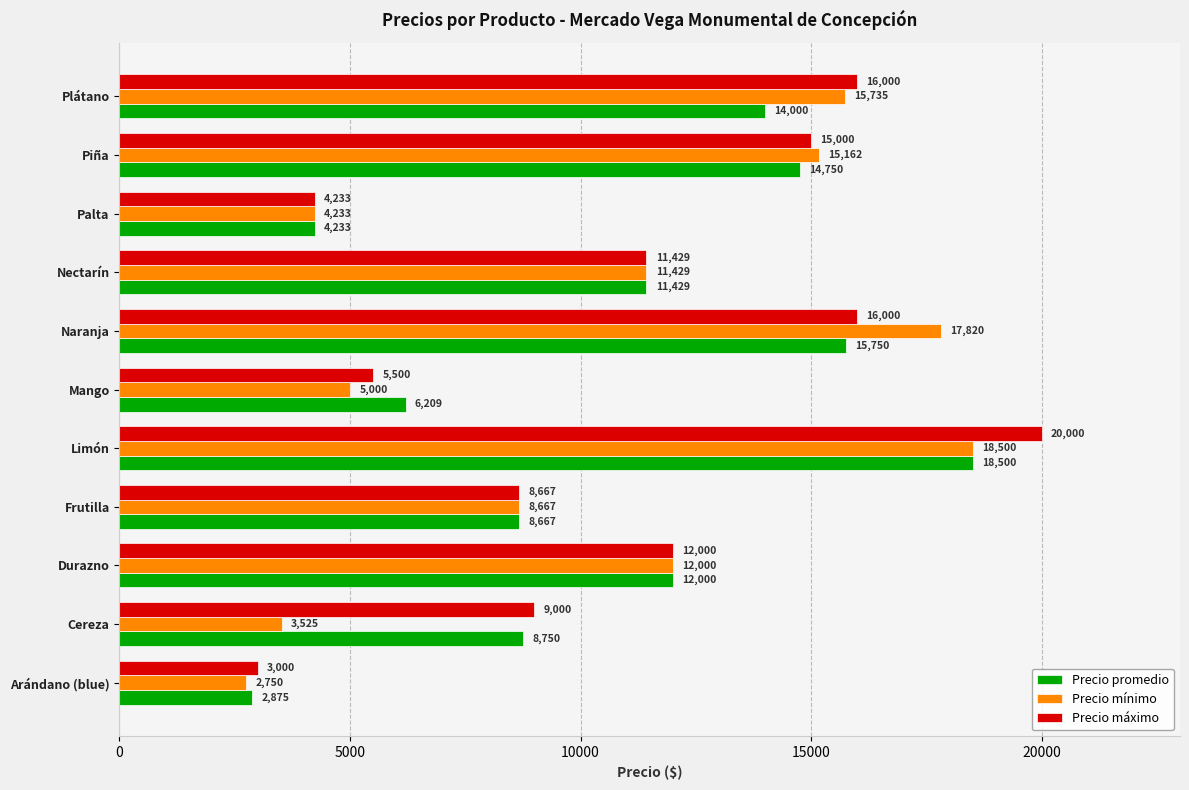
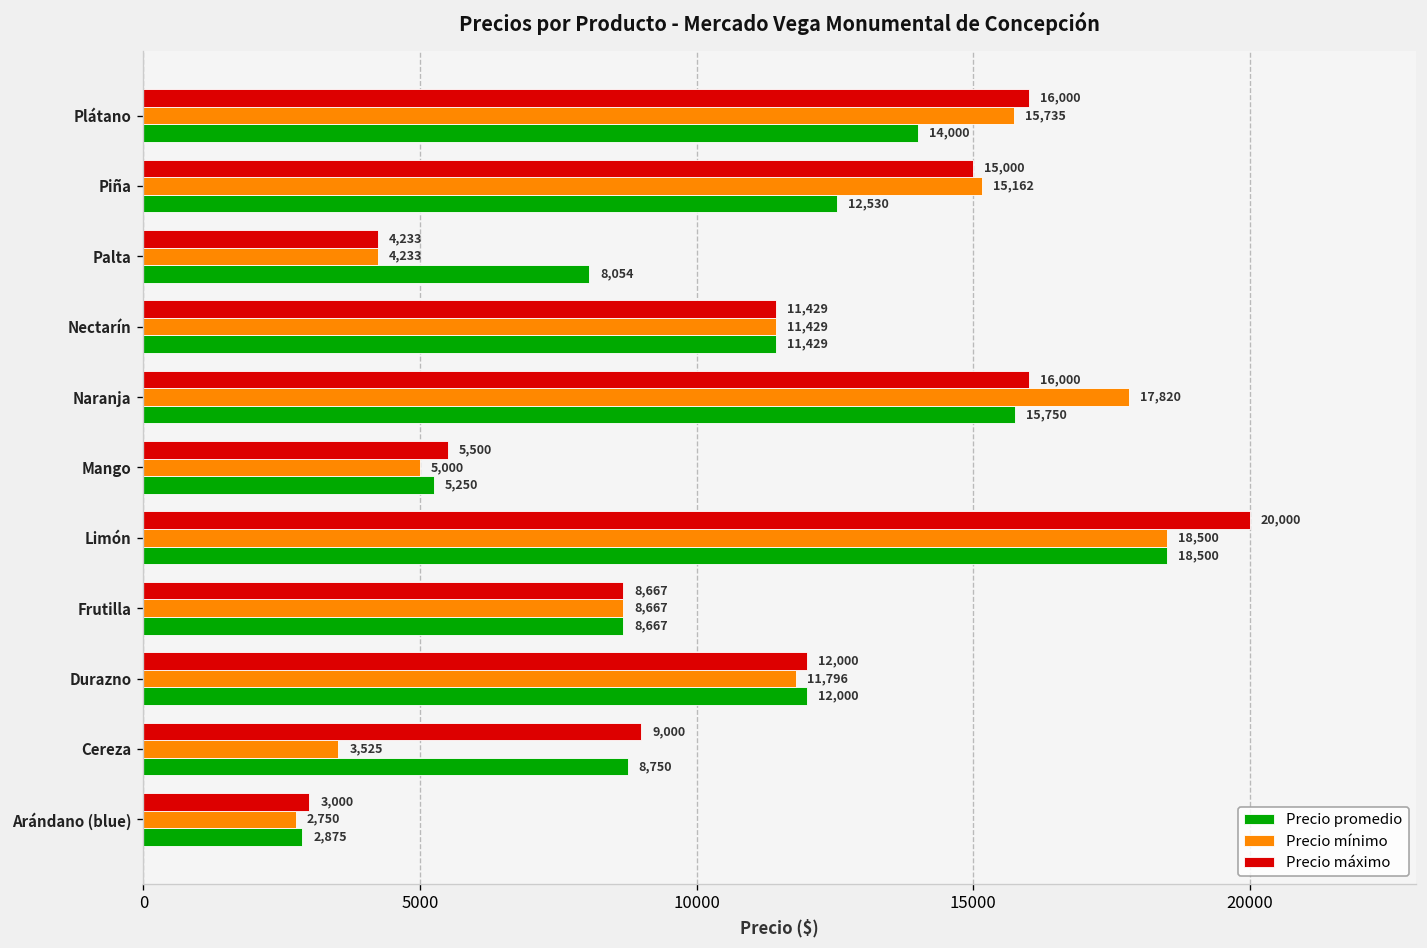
Precio promedio, Piña: 14,750 -> 12,530
Precio promedio, Palta: 4,233 -> 8,054
Precio promedio, Mango: 6,209 -> 5,250
Precio mínimo, Durazno: 12,000 -> 11,796
